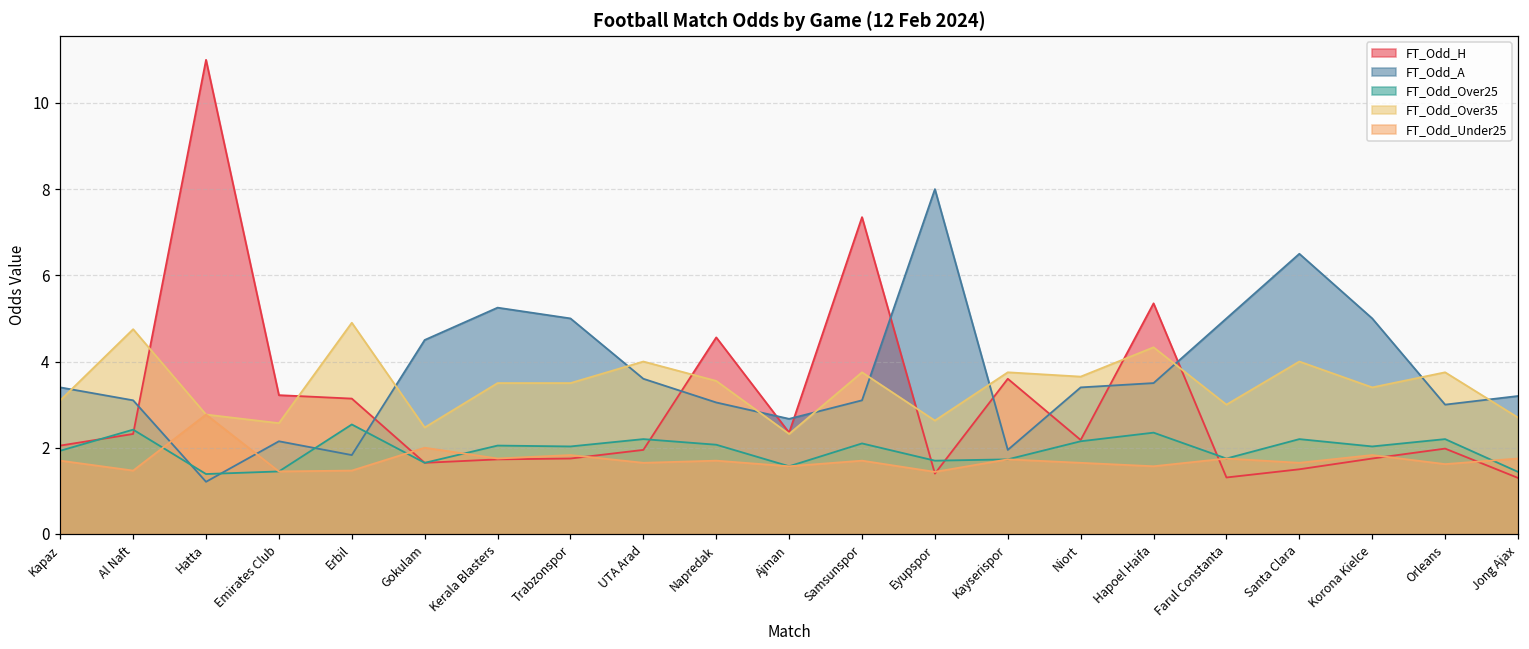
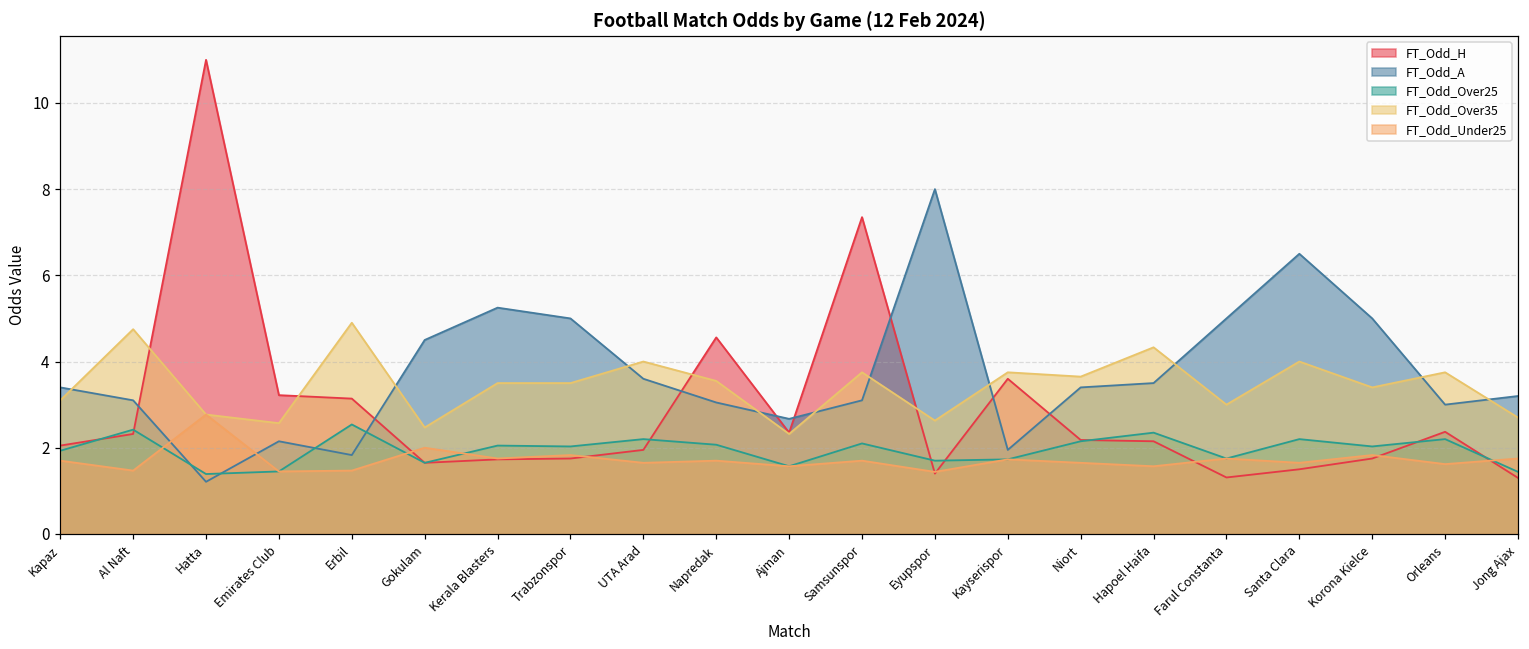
FT_Odd_H, Hapoel Haifa: 5.4 -> 2.2
FT_Odd_H, Orleans: 2.0 -> 2.4
